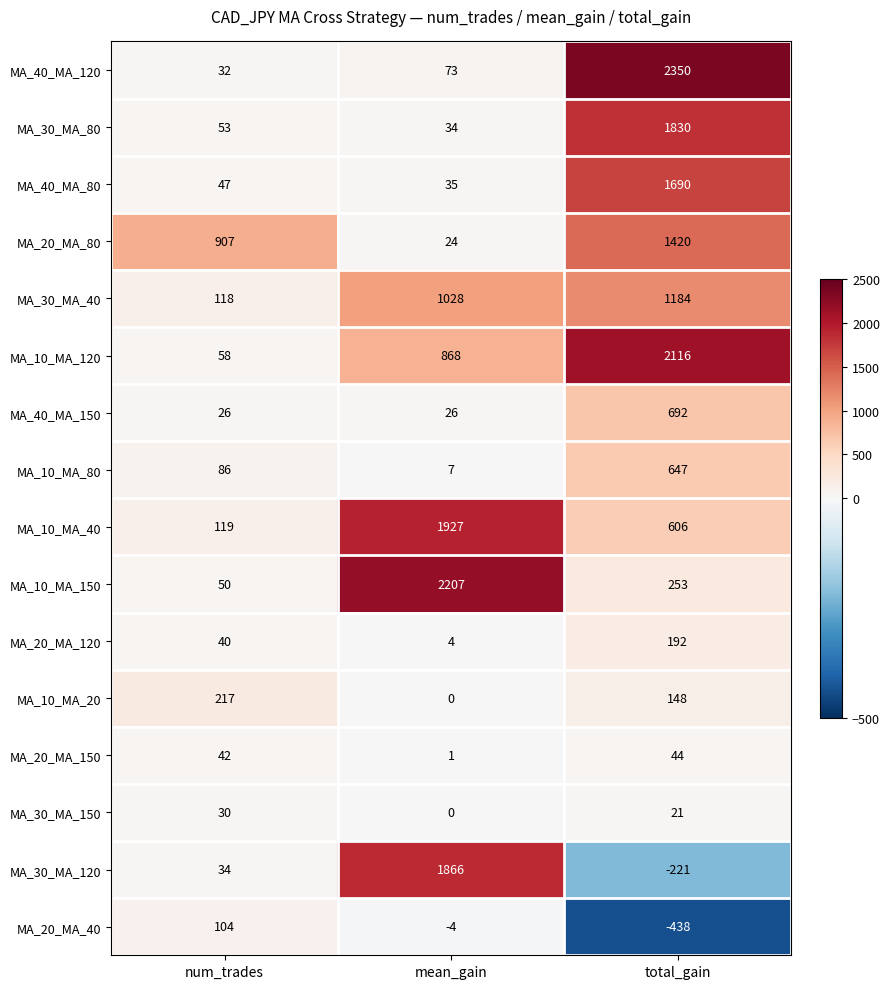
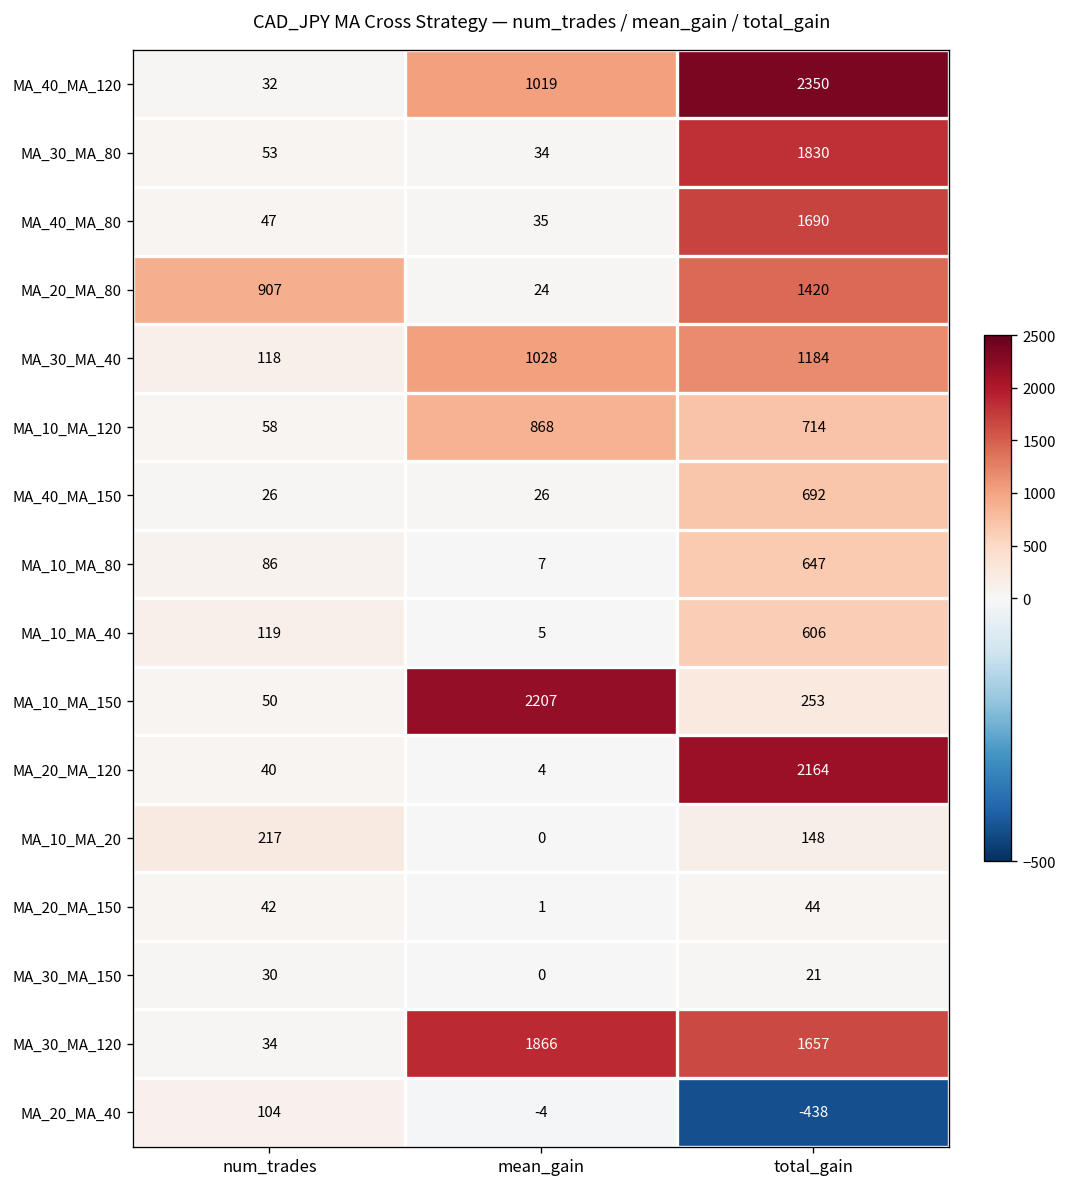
MA_40_MA_120, mean_gain: 73 -> 1019
MA_10_MA_120, total_gain: 2116 -> 714
MA_10_MA_40, mean_gain: 1927 -> 5
MA_20_MA_120, total_gain: 192 -> 2164
MA_30_MA_120, total_gain: -221 -> 1657
